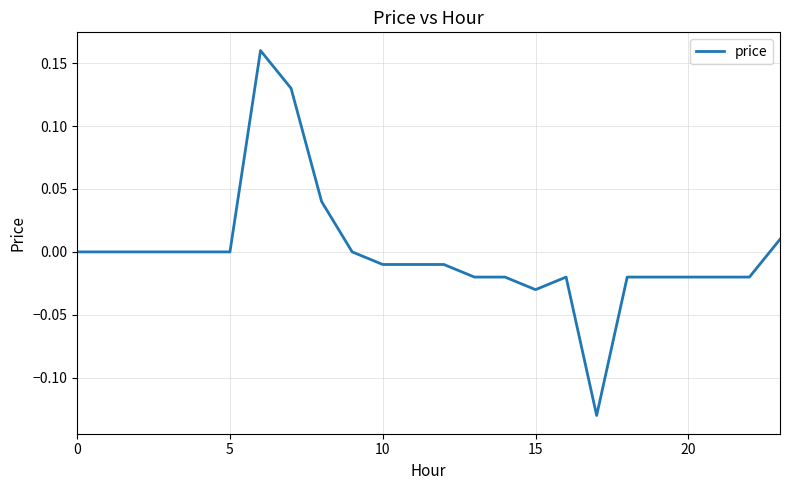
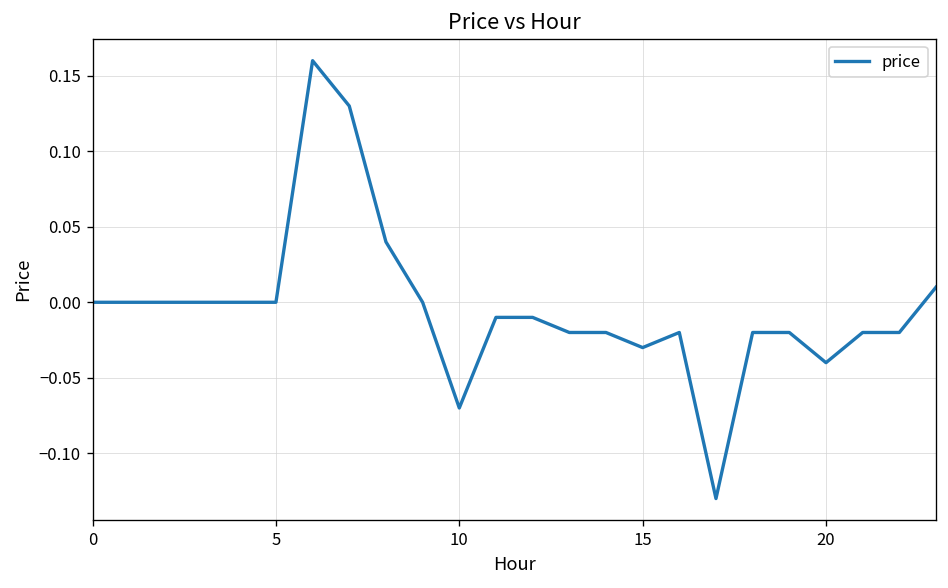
10: -0.01 -> -0.07
20: -0.02 -> -0.04
